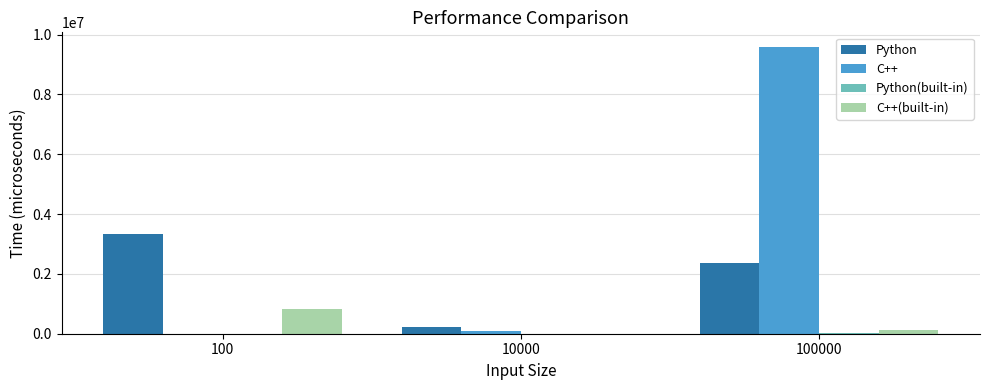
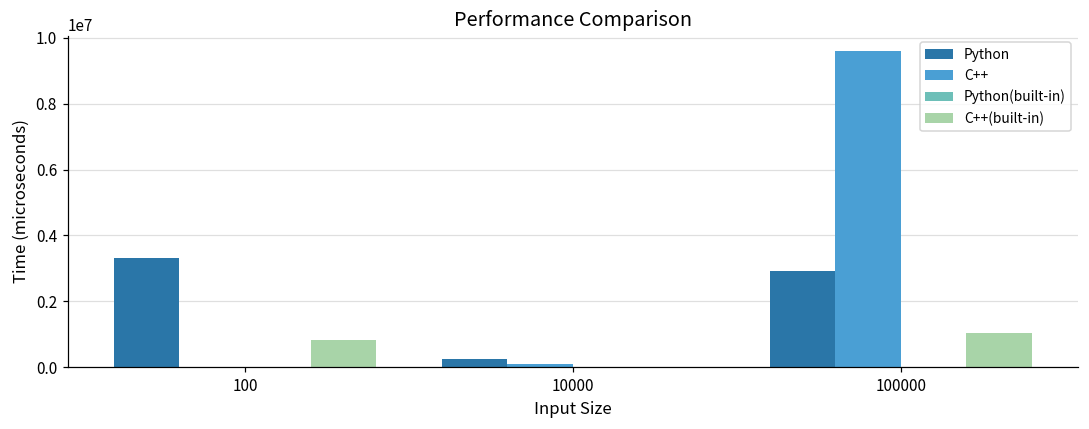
Python, 100000: 2400000 -> 2900000
C++(built-in), 100000: 100000 -> 1100000
